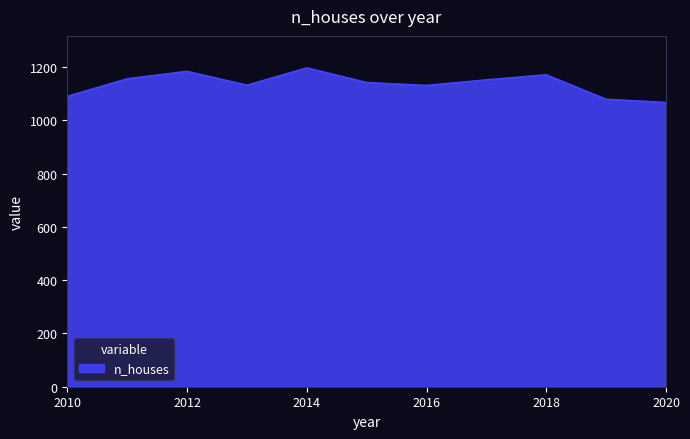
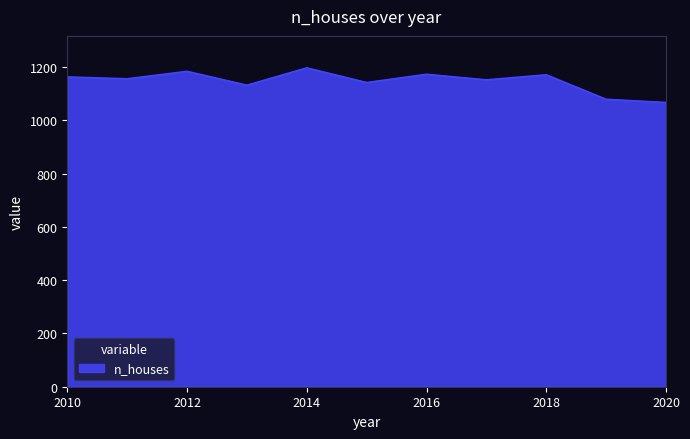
2010: 1090 -> 1160
2016: 1130 -> 1170
